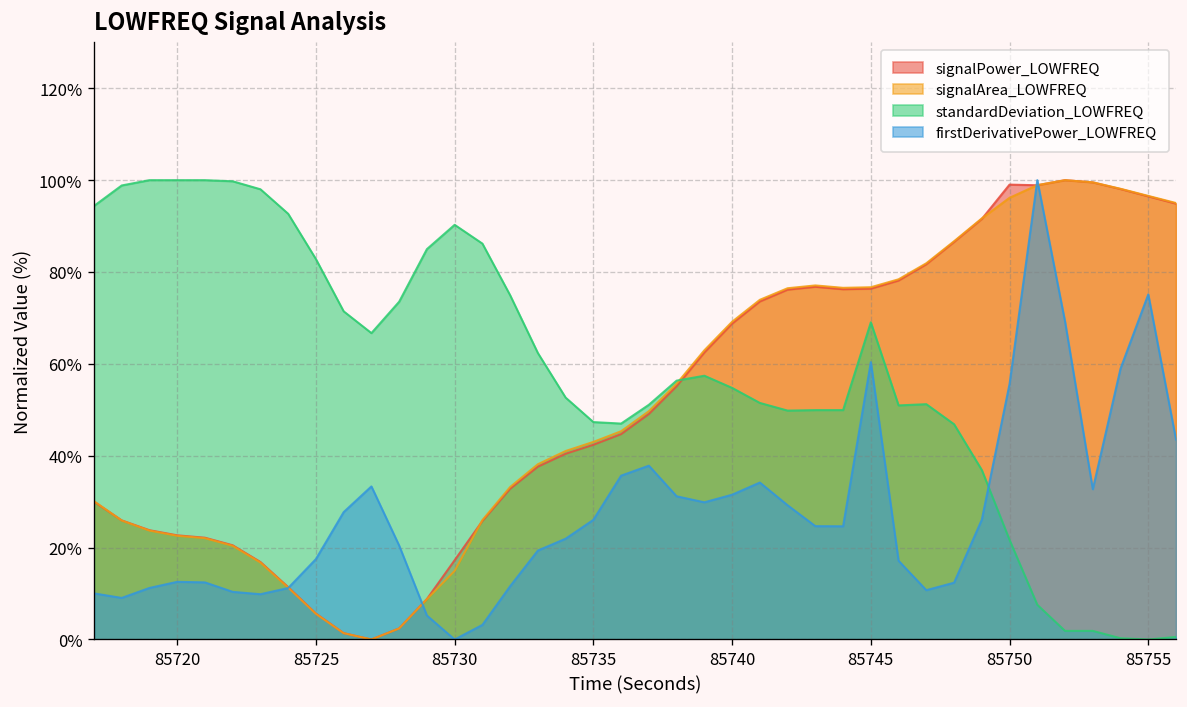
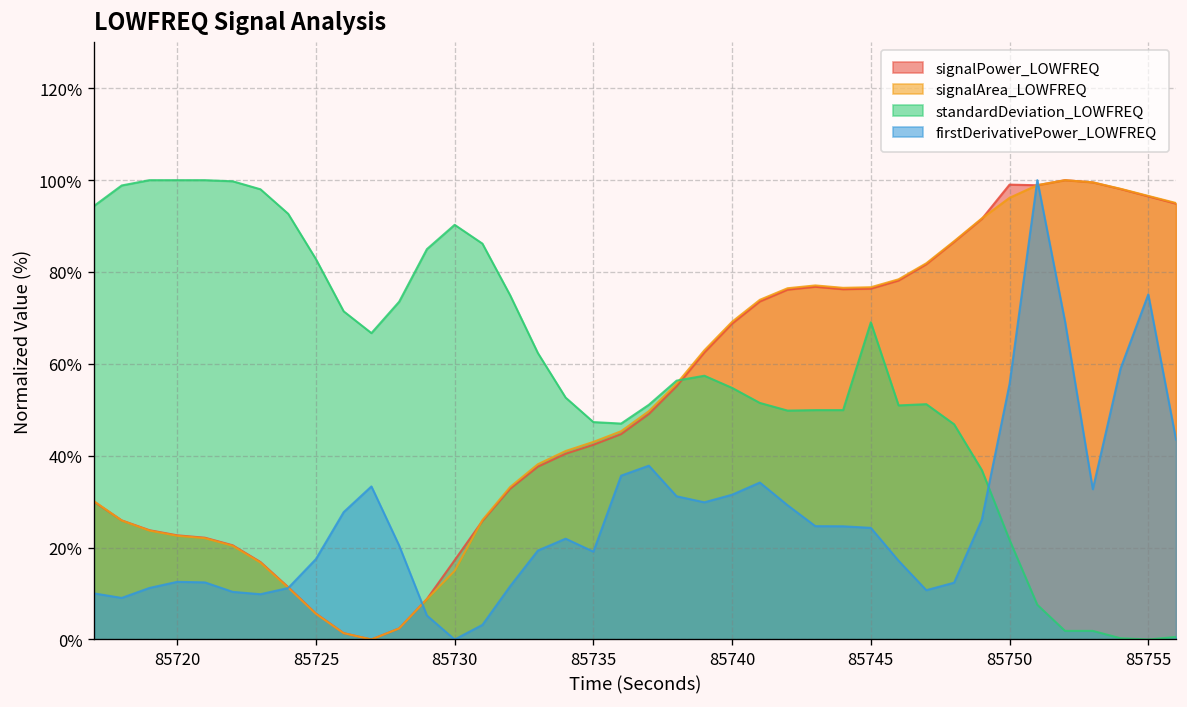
firstDerivativePower_LOWFREQ, 85735: 26% -> 19%
firstDerivativePower_LOWFREQ, 85745: 60% -> 24%
